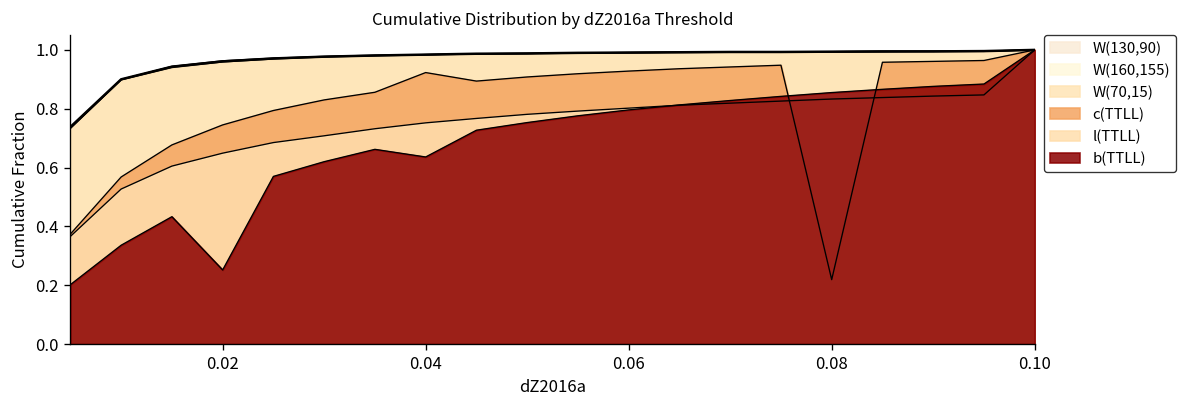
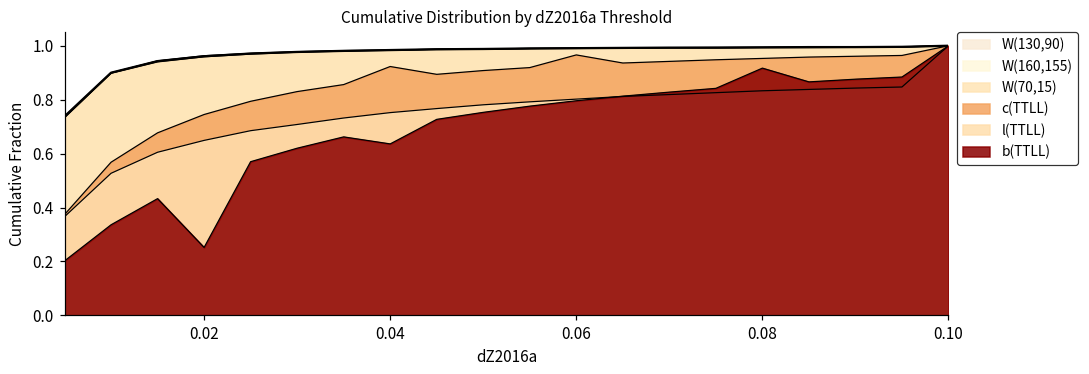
c(TTLL), 0.06: 0.93 -> 0.97
c(TTLL), 0.08: 0.22 -> 0.95
b(TTLL), 0.08: 0.86 -> 0.92
